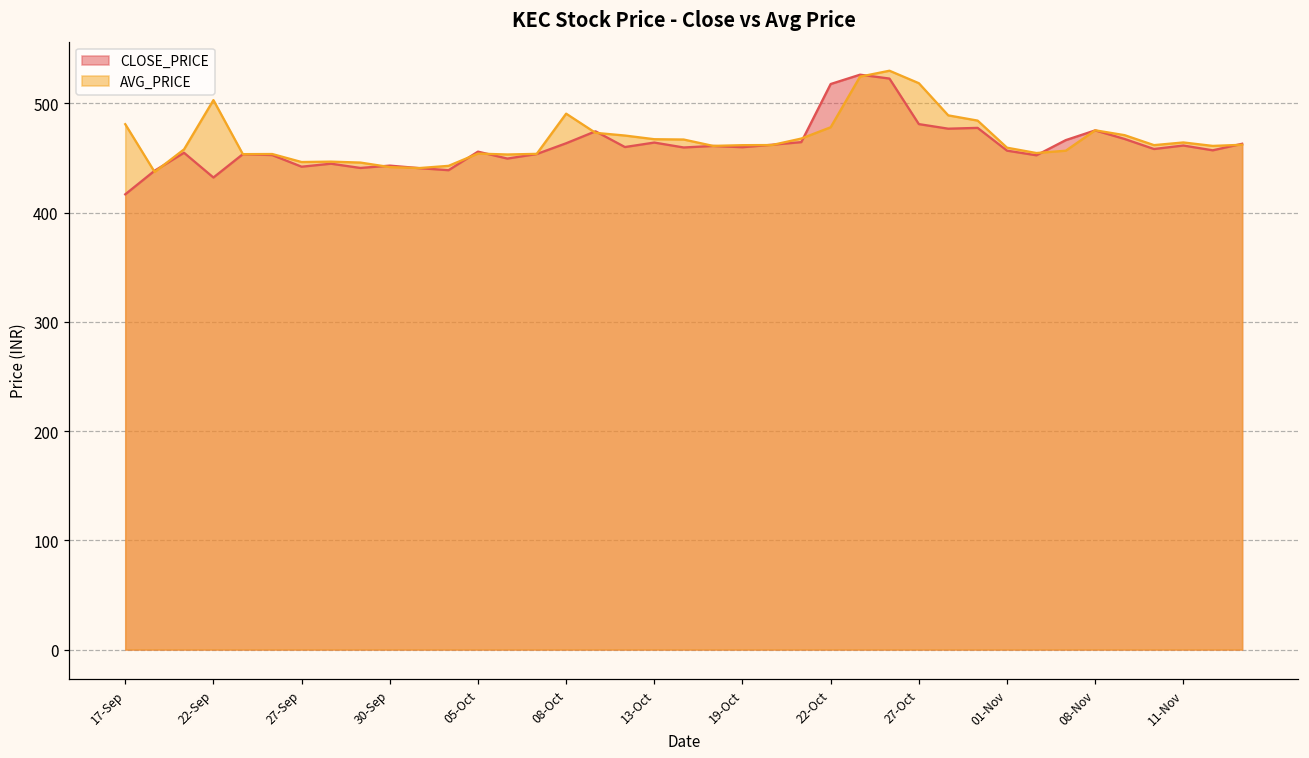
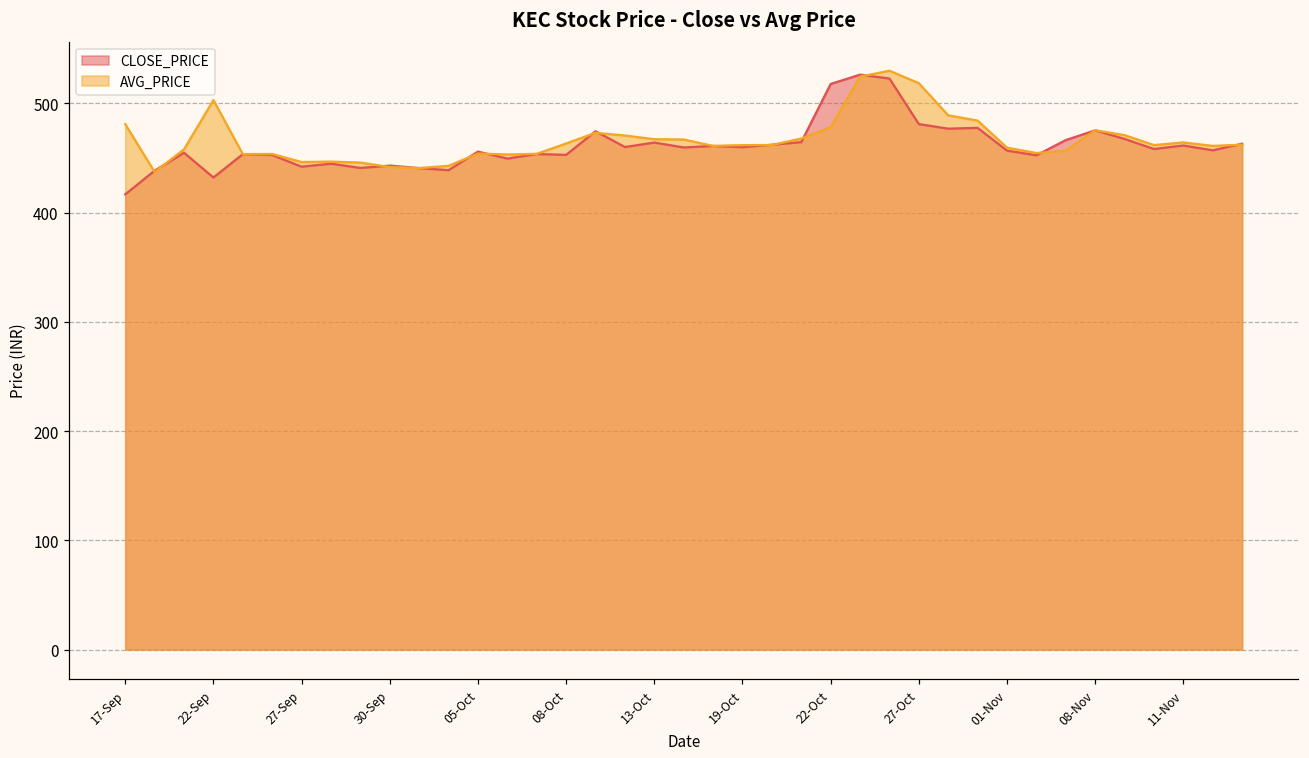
CLOSE_PRICE, 08-Oct: 460 -> 450
AVG_PRICE, 08-Oct: 490 -> 460
